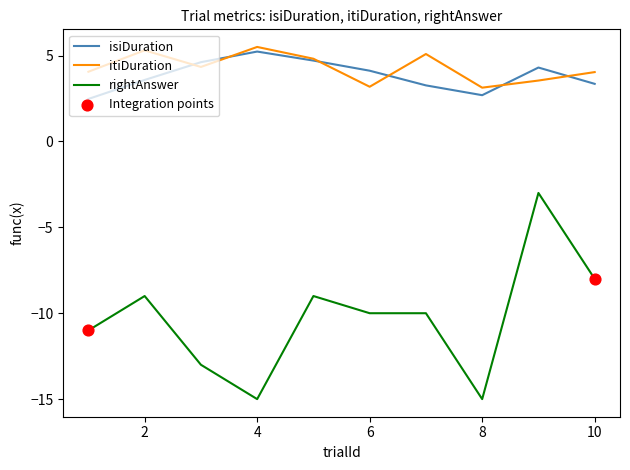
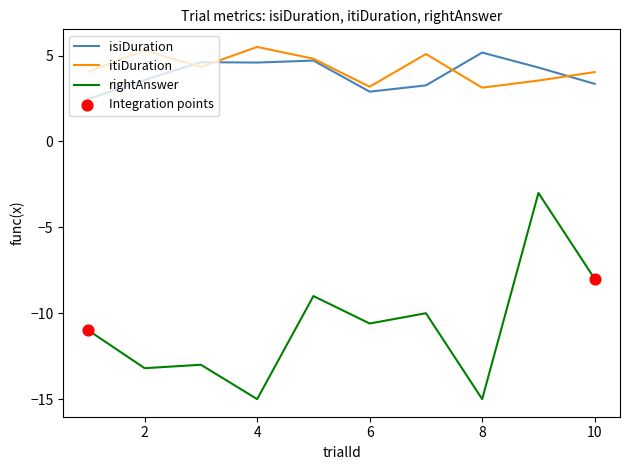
rightAnswer, 2: -9.0 -> -13.2
isiDuration, 4: 5.2 -> 4.6
isiDuration, 6: 4.1 -> 2.9
rightAnswer, 6: -10.0 -> -10.6
isiDuration, 8: 2.7 -> 5.2
